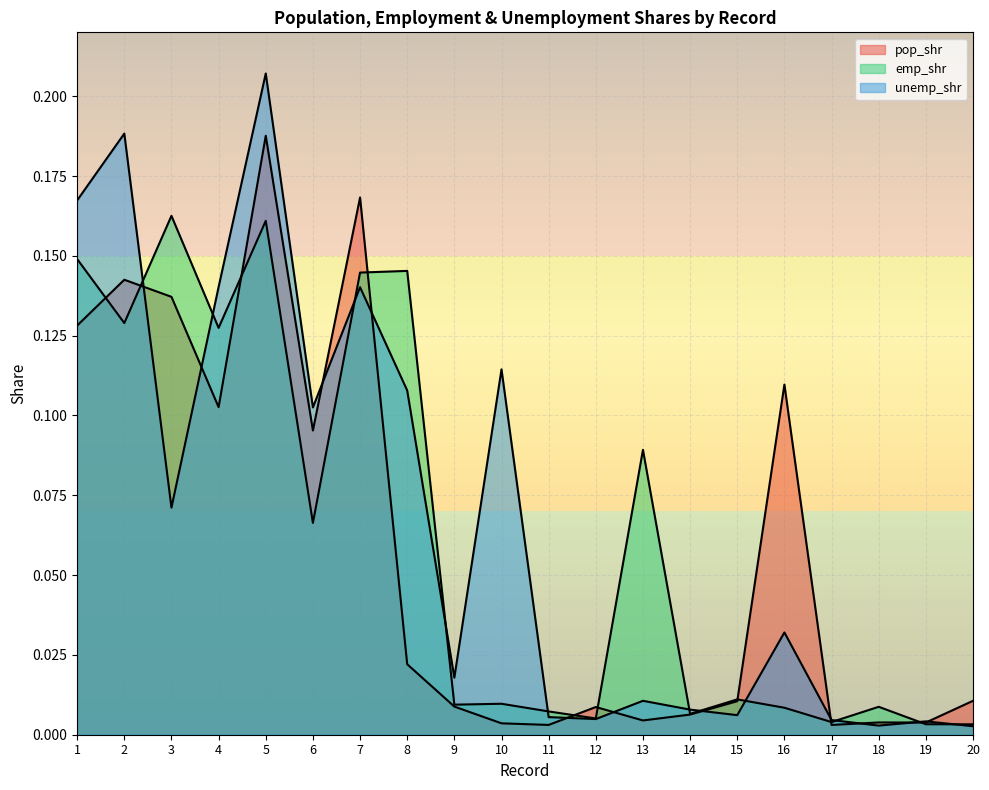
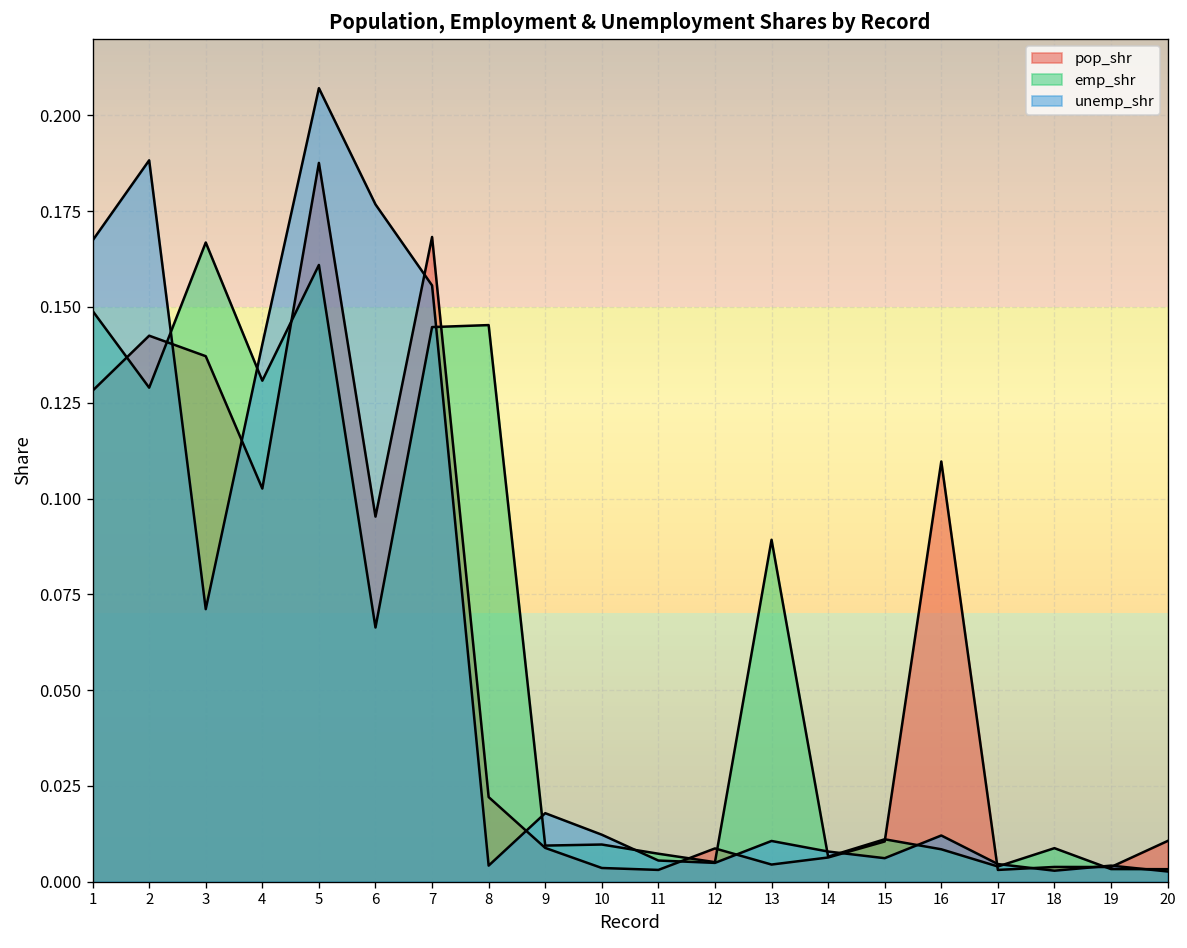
emp_shr, 3: 0.163 -> 0.167
emp_shr, 4: 0.127 -> 0.131
unemp_shr, 6: 0.103 -> 0.177
unemp_shr, 7: 0.140 -> 0.156
unemp_shr, 8: 0.108 -> 0.004
unemp_shr, 10: 0.114 -> 0.012
unemp_shr, 16: 0.032 -> 0.012
